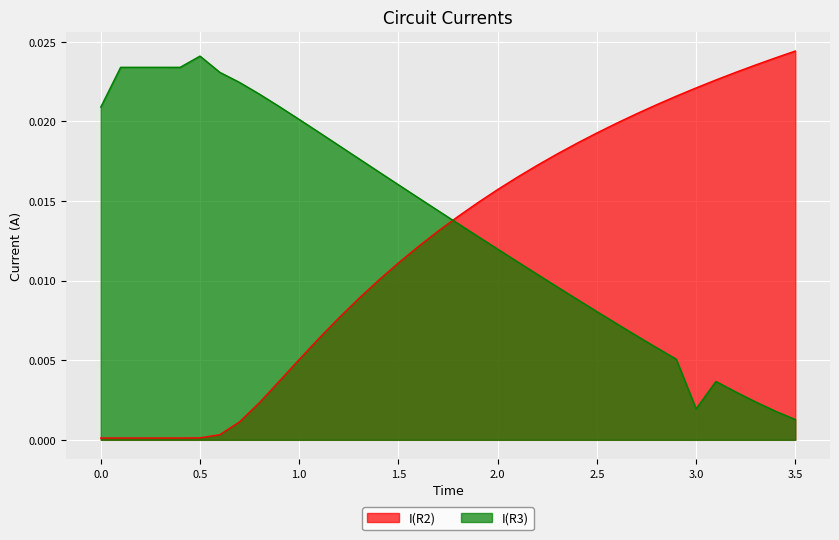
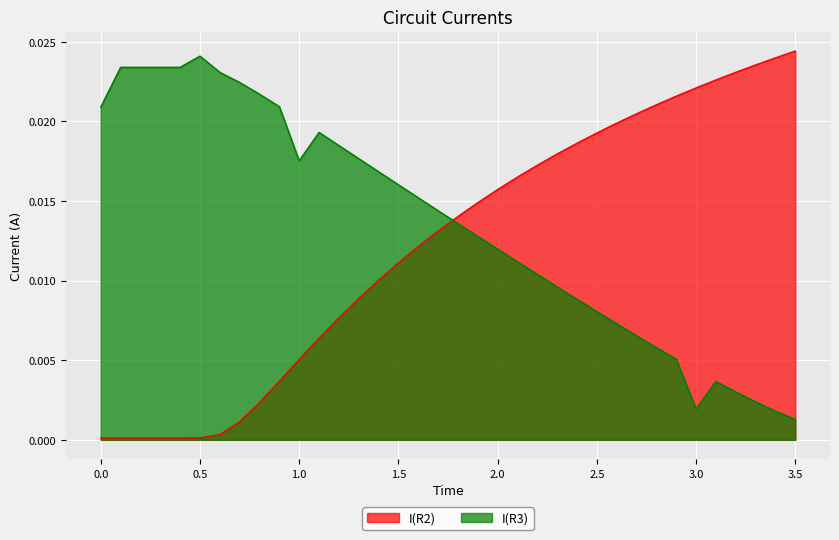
I(R3), 1.0: 0.0201 -> 0.0175
